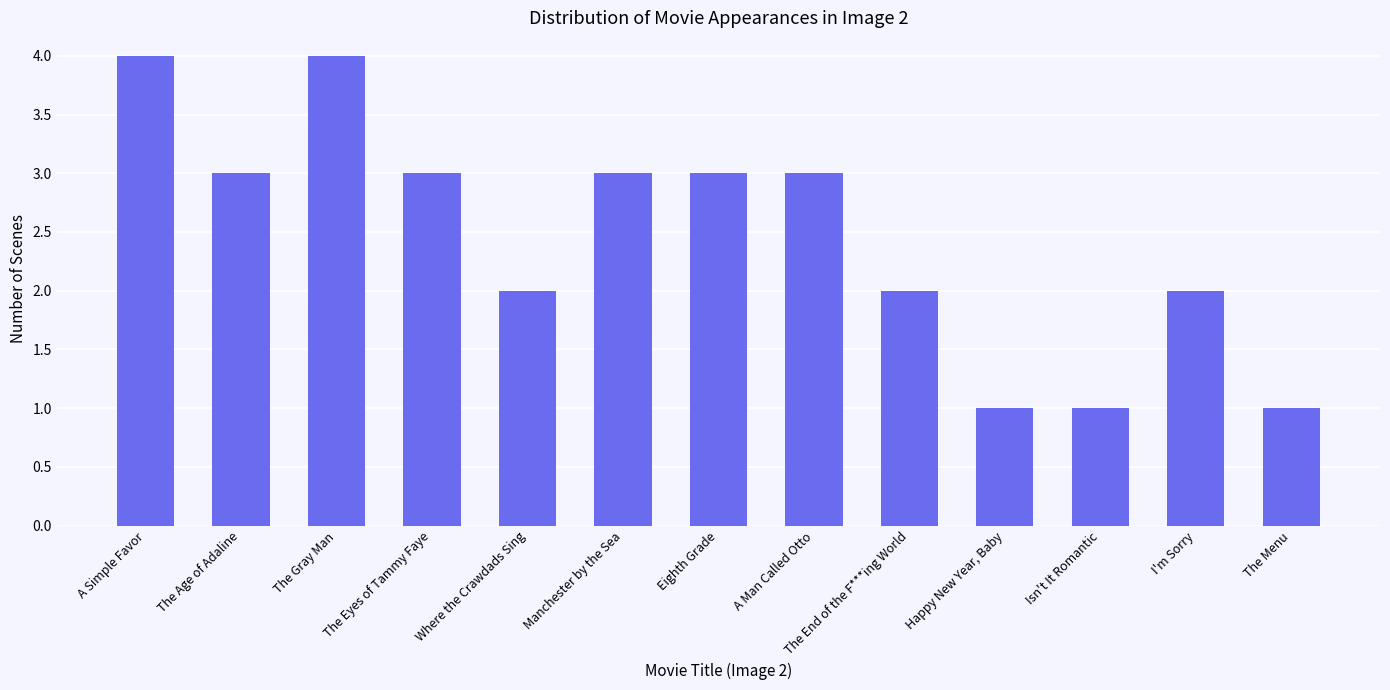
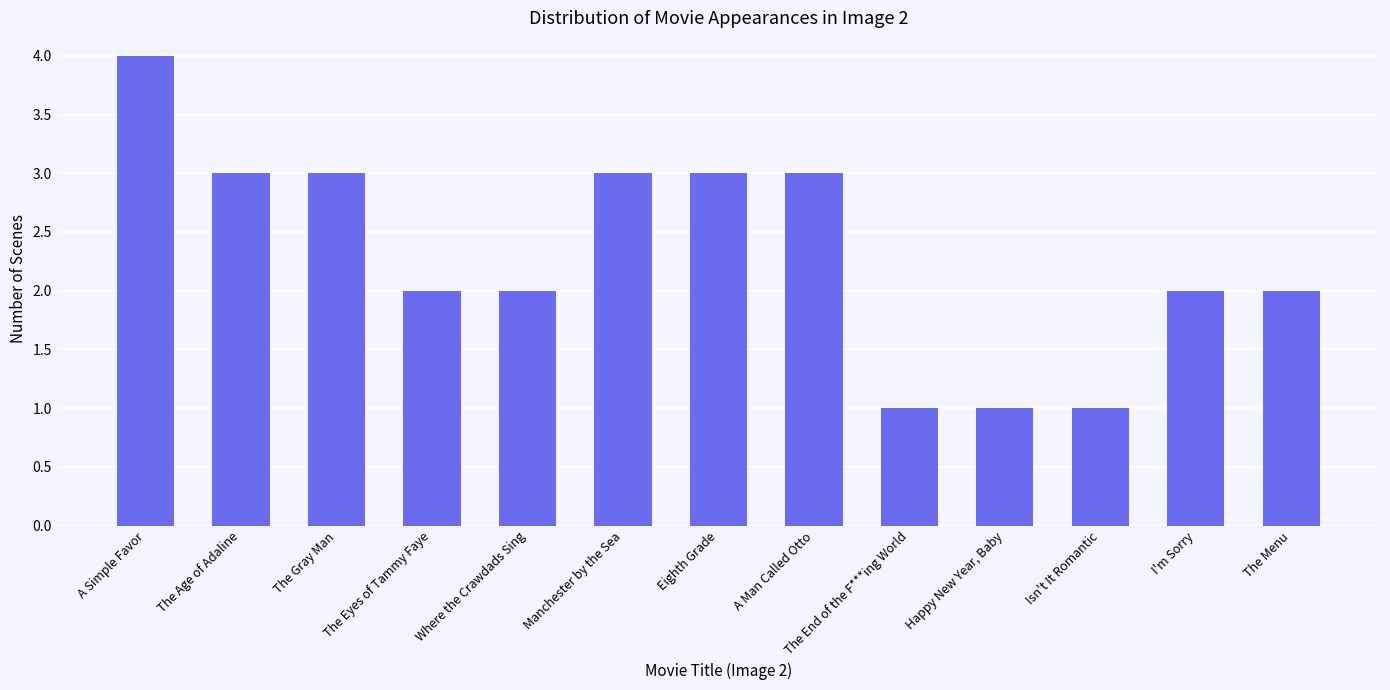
The Gray Man: 4 -> 3
The Eyes of Tammy Faye: 3 -> 2
The End of the F***ing World: 2 -> 1
The Menu: 1 -> 2
